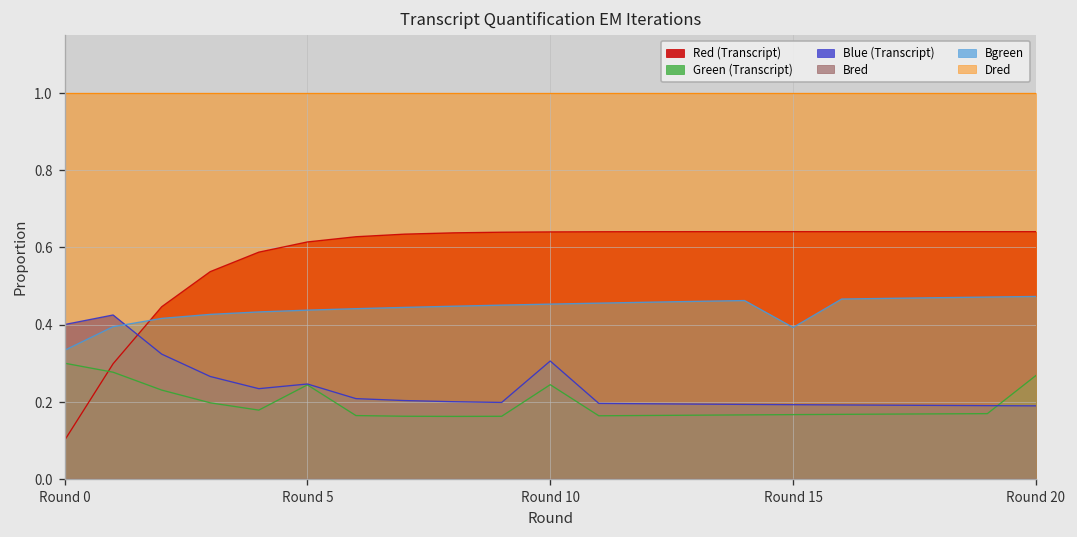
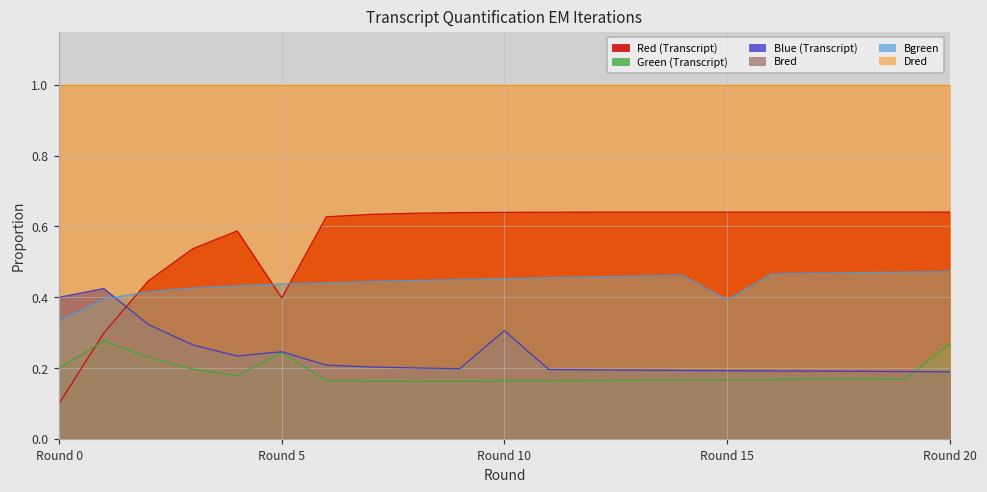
Green (Transcript), Round 0: 0.3 -> 0.2
Red (Transcript), Round 5: 0.61 -> 0.40
Green (Transcript), Round 10: 0.24 -> 0.16
